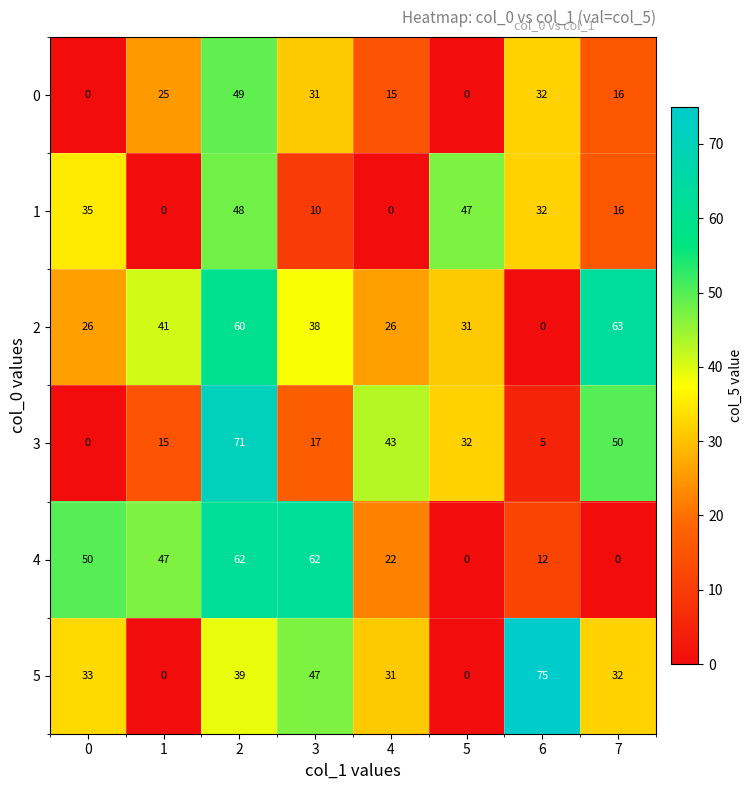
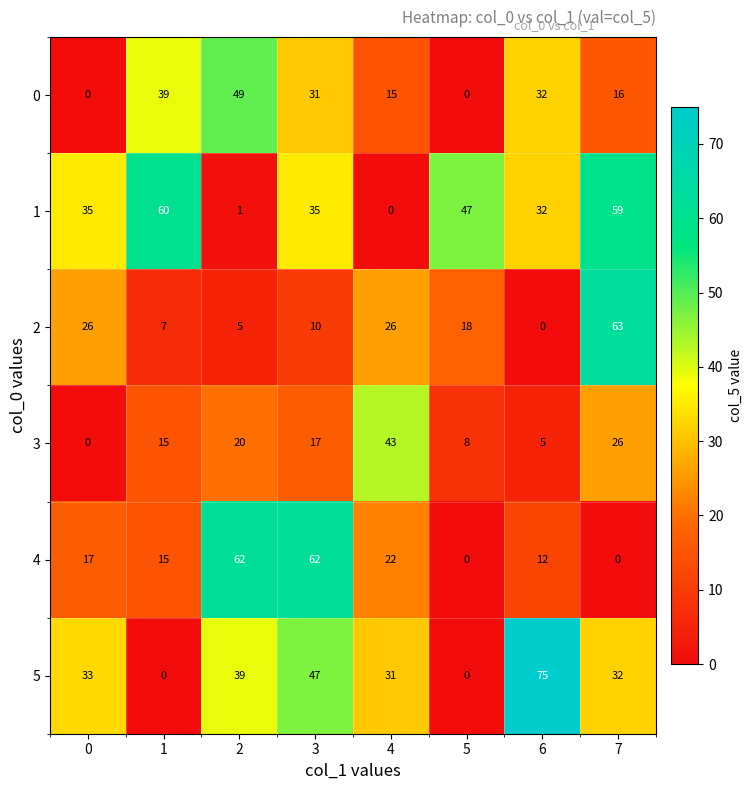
0, 1: 25 -> 39
1, 1: 0 -> 60
1, 2: 48 -> 1
1, 3: 10 -> 35
1, 7: 16 -> 59
2, 1: 41 -> 7
2, 2: 60 -> 5
2, 3: 38 -> 10
2, 5: 31 -> 18
3, 2: 71 -> 20
3, 5: 32 -> 8
3, 7: 50 -> 26
4, 0: 50 -> 17
4, 1: 47 -> 15
